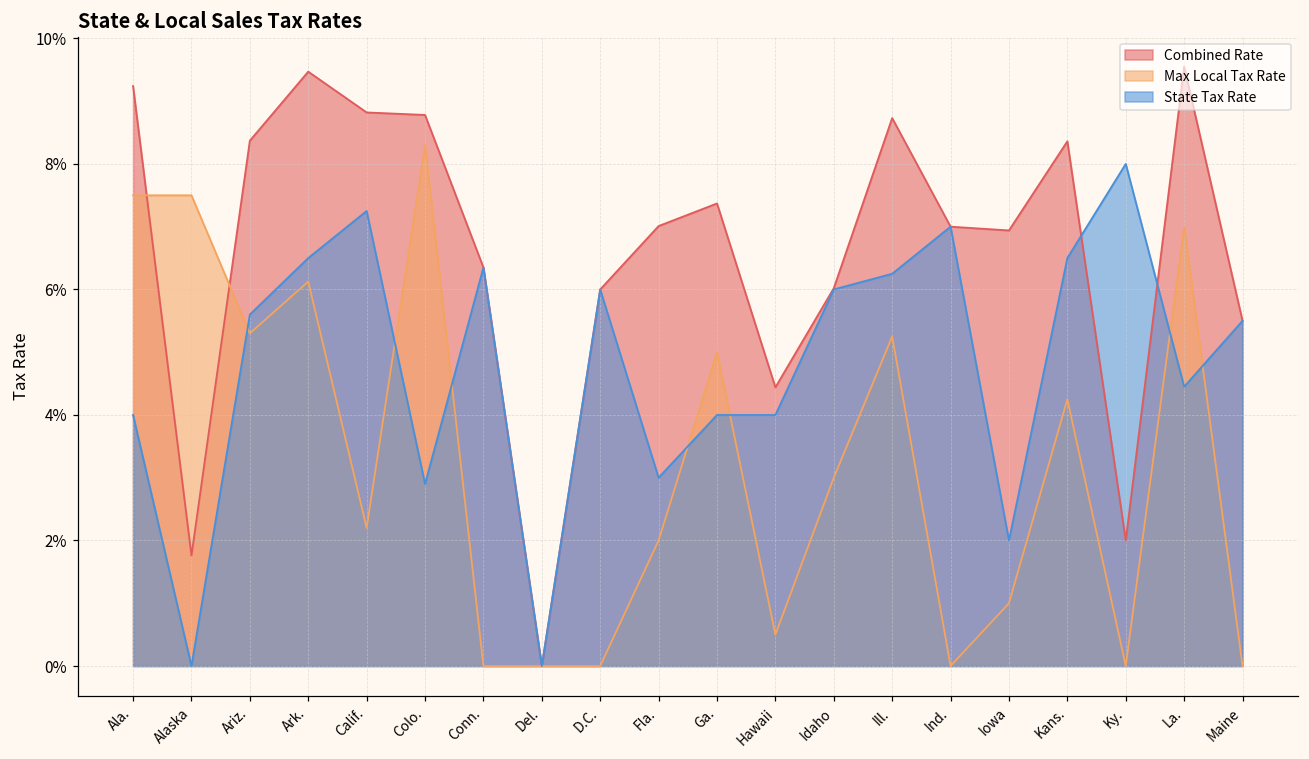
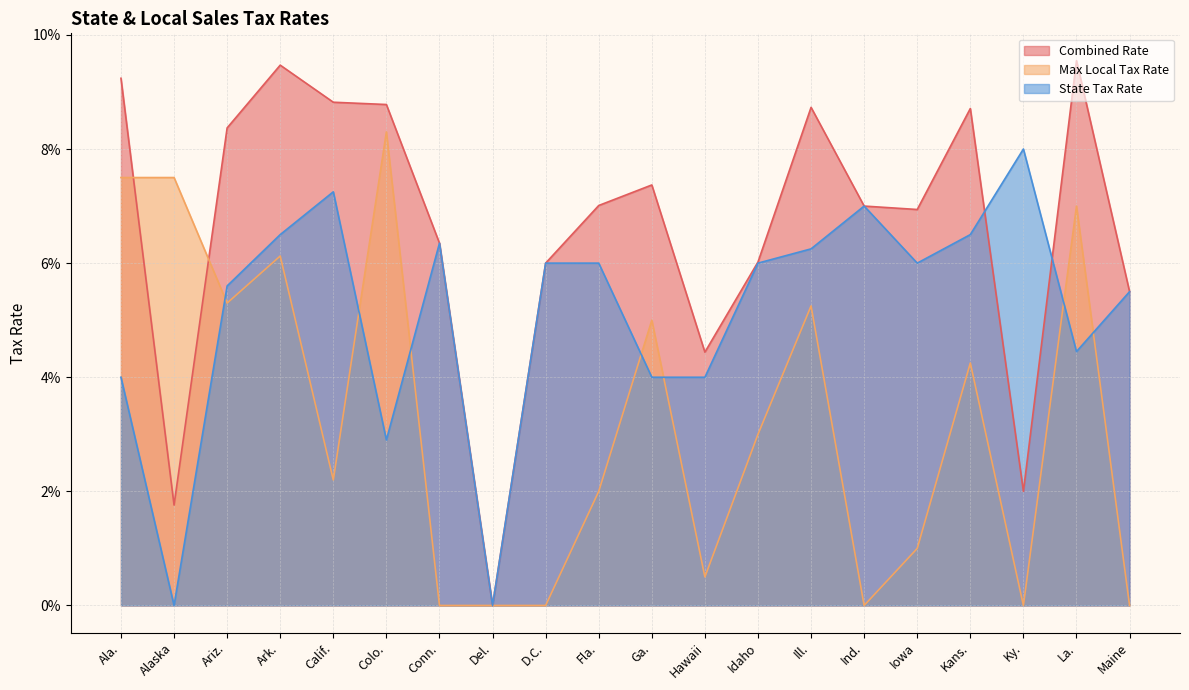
State Tax Rate, Fla.: 3.0% -> 6.0%
State Tax Rate, Iowa: 2.0% -> 6.0%
Combined Rate, Kans.: 8.4% -> 8.7%
